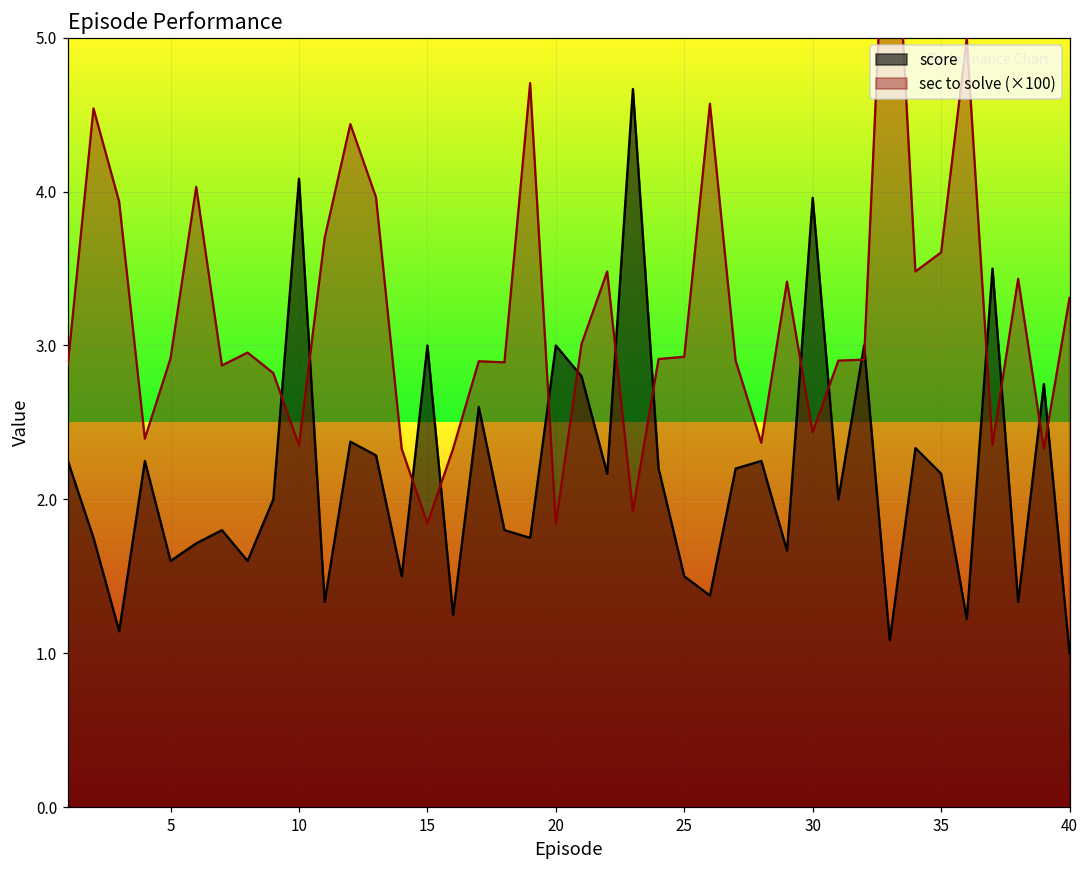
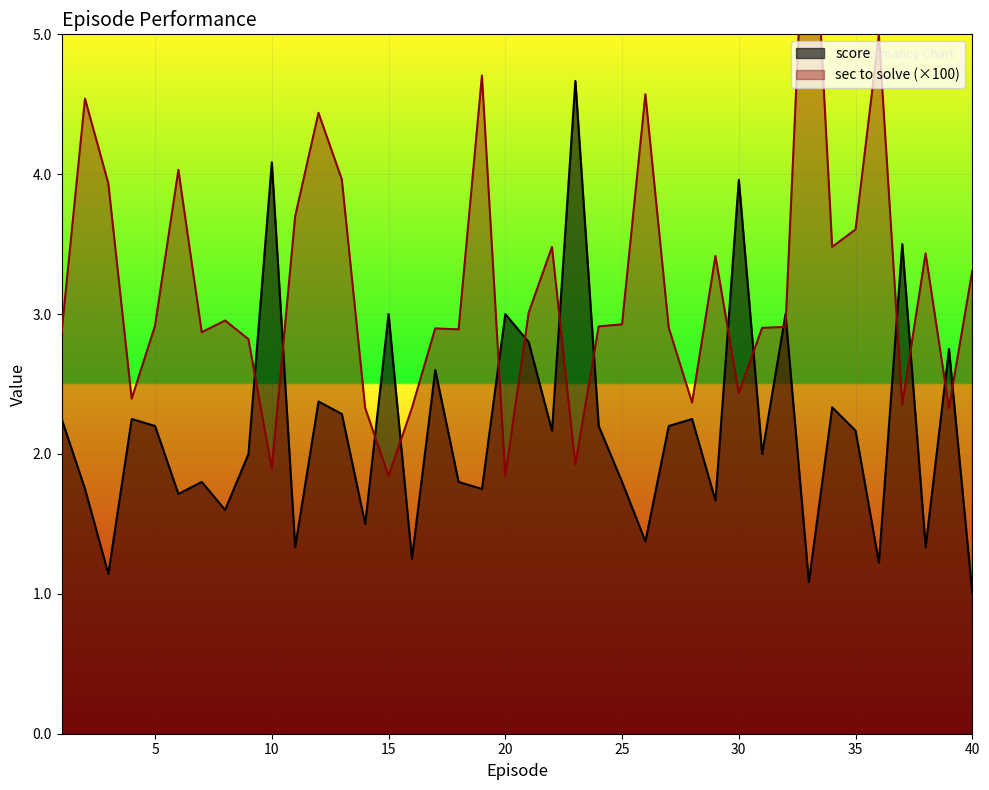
score, 5: 1.6 -> 2.2
sec to solve (×100), 10: 2.35 -> 1.90
score, 25: 1.5 -> 1.8
